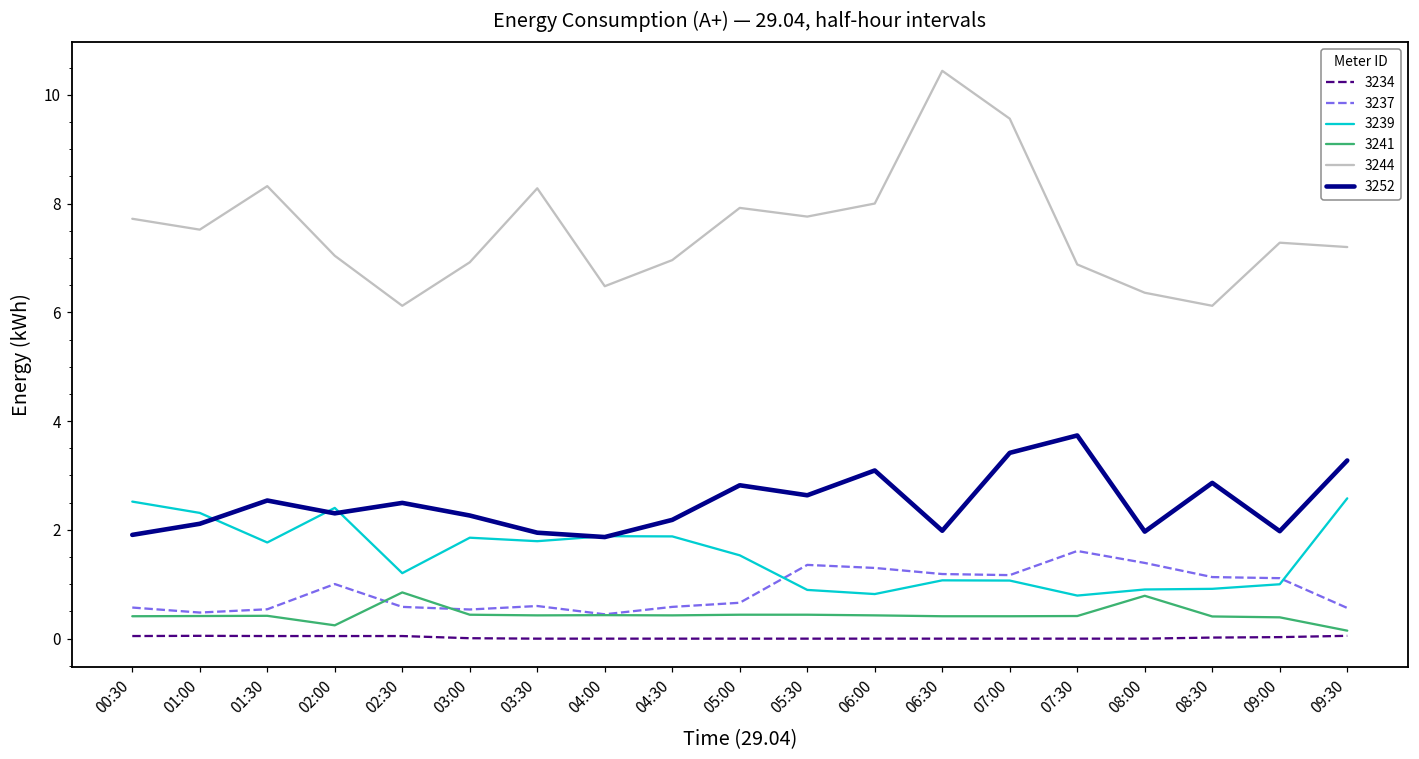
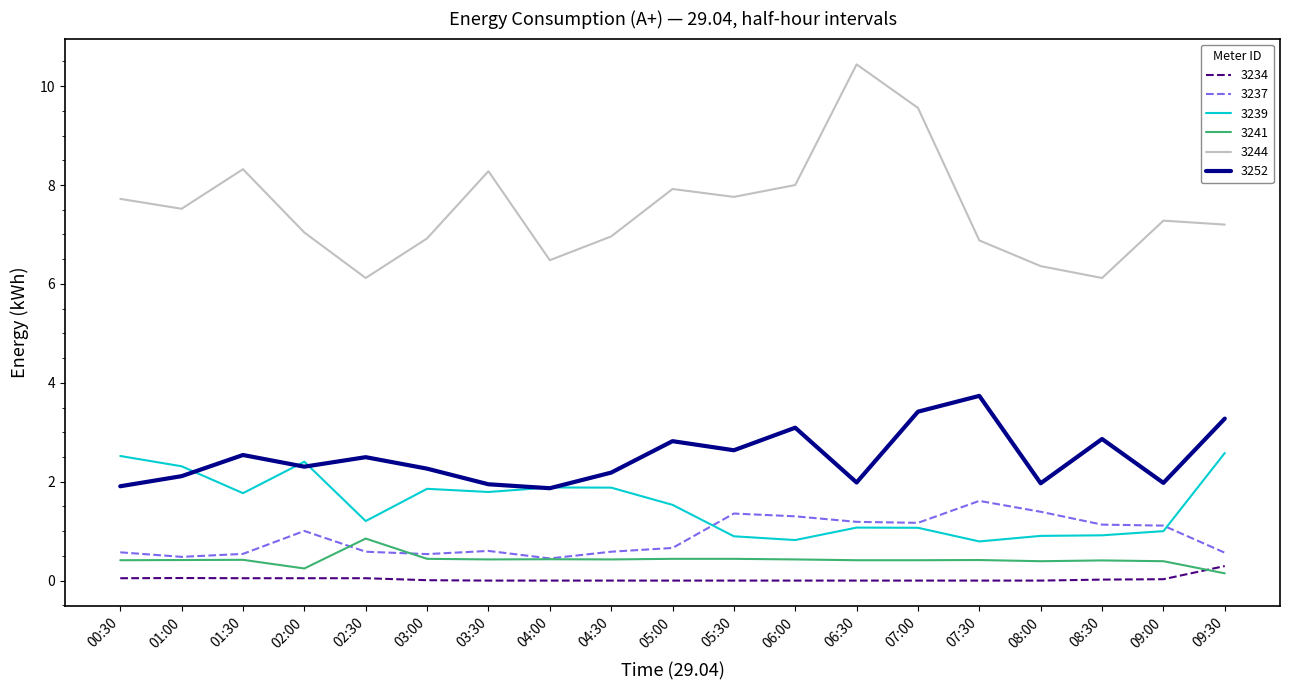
3241, 08:00: 0.8 -> 0.4
3234, 09:30: 0.1 -> 0.3
